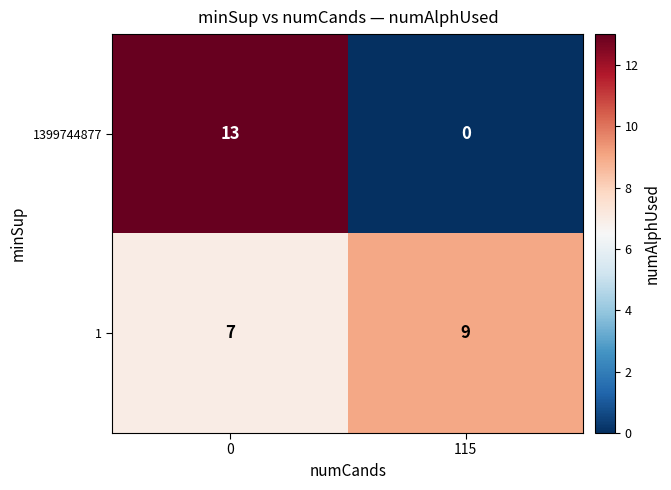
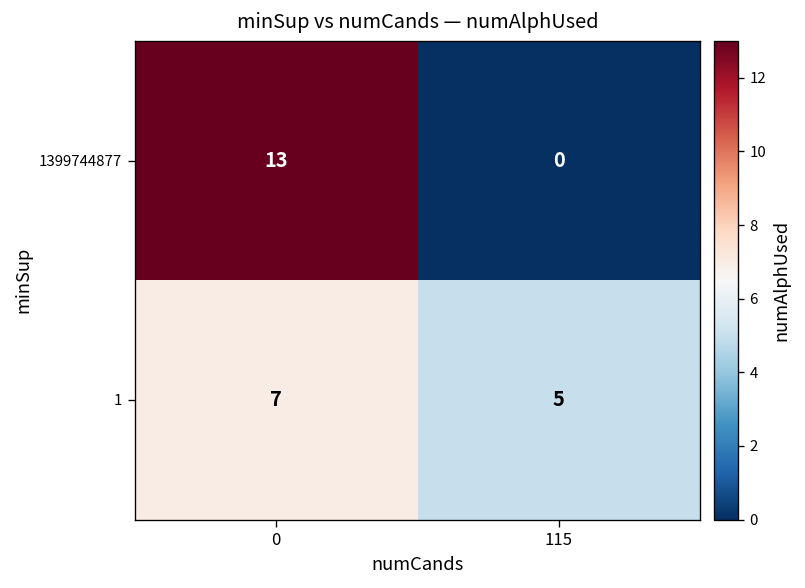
1, 115: 9 -> 5
